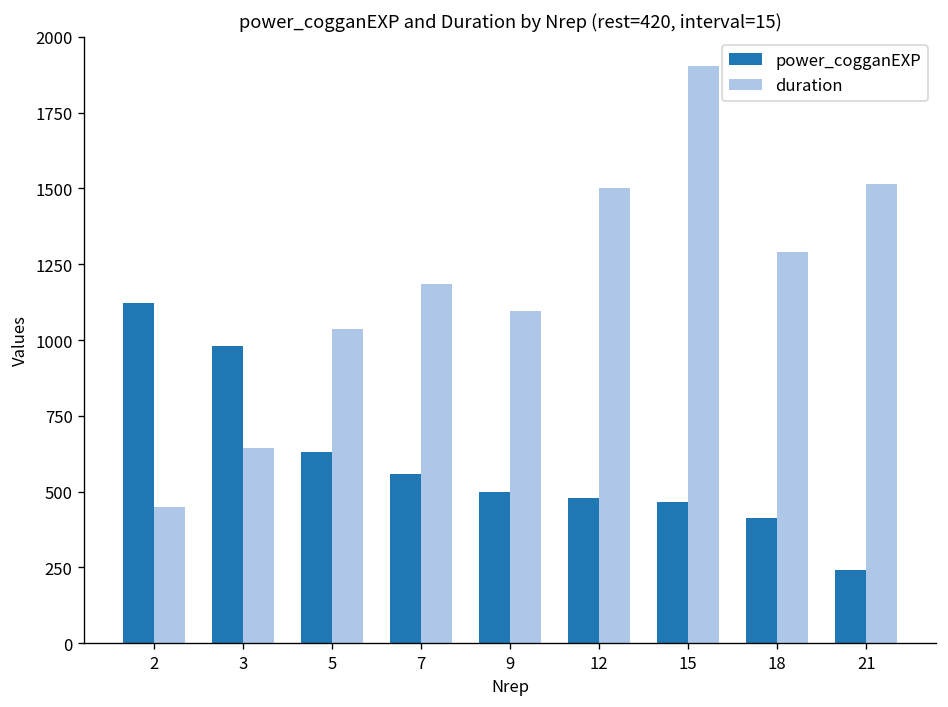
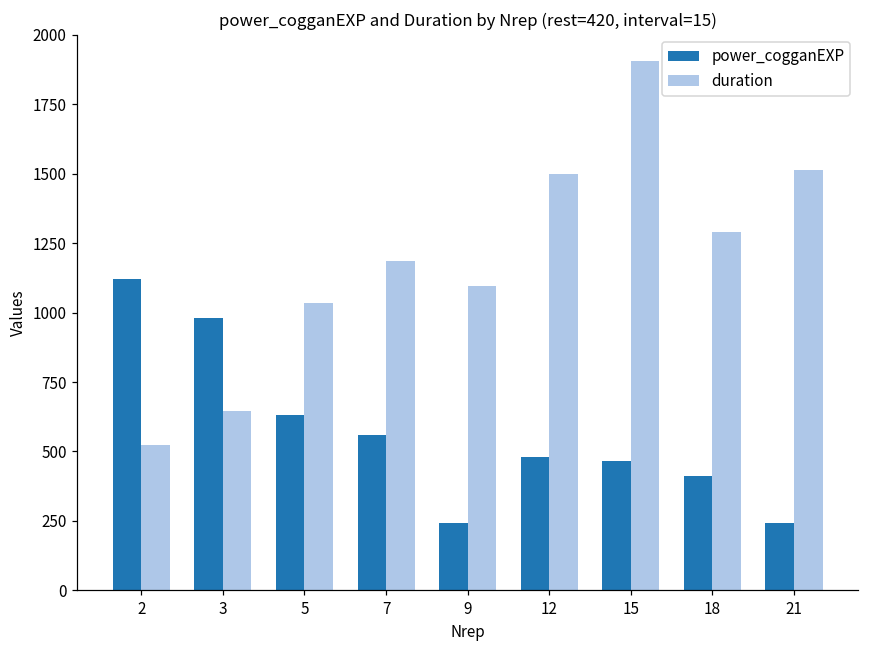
duration, 2: 450 -> 520
power_cogganEXP, 9: 500 -> 240
